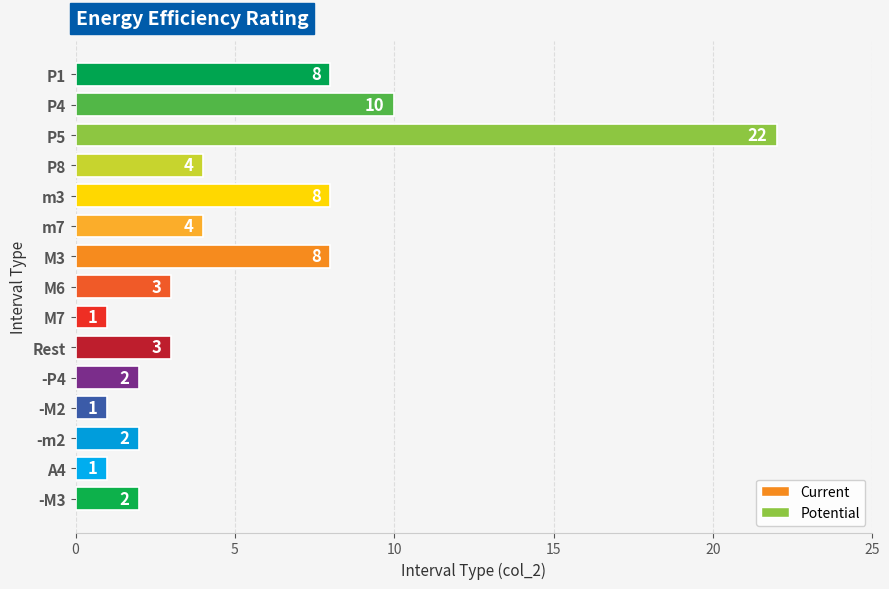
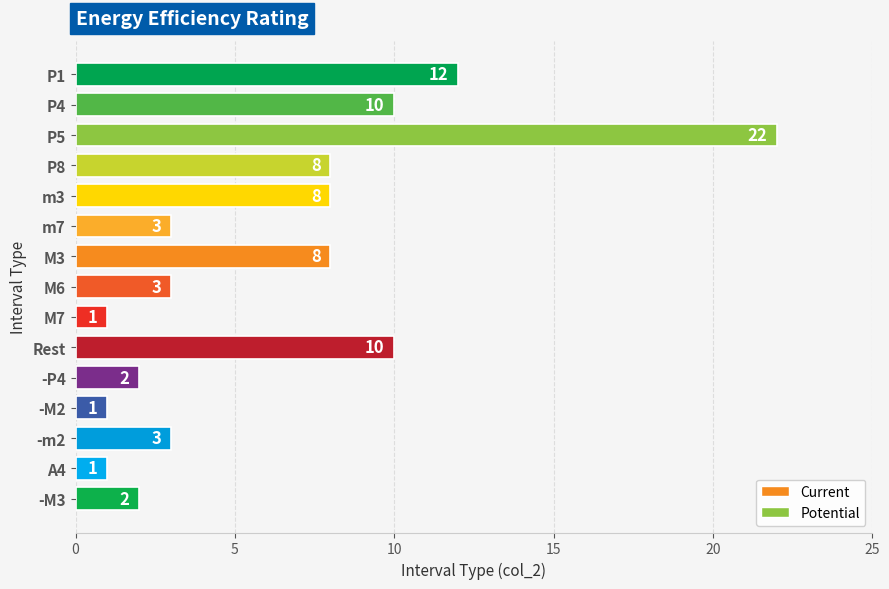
P1: 8 -> 12
P8: 4 -> 8
m7: 4 -> 3
Rest: 3 -> 10
-m2: 2 -> 3
